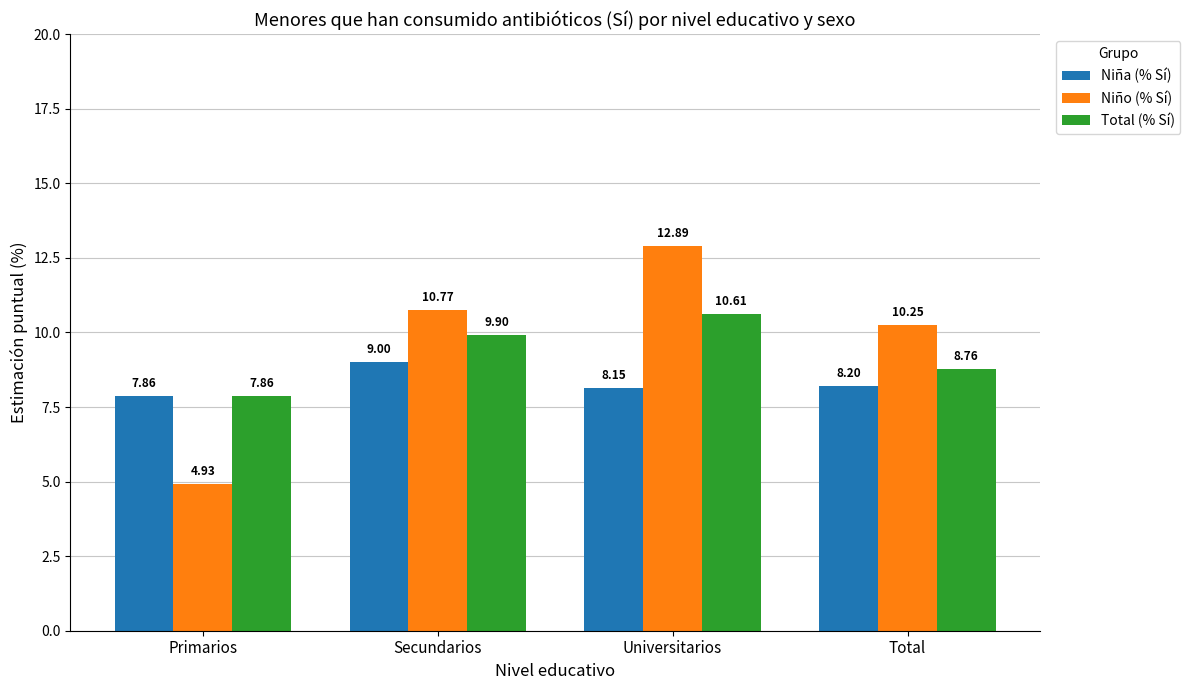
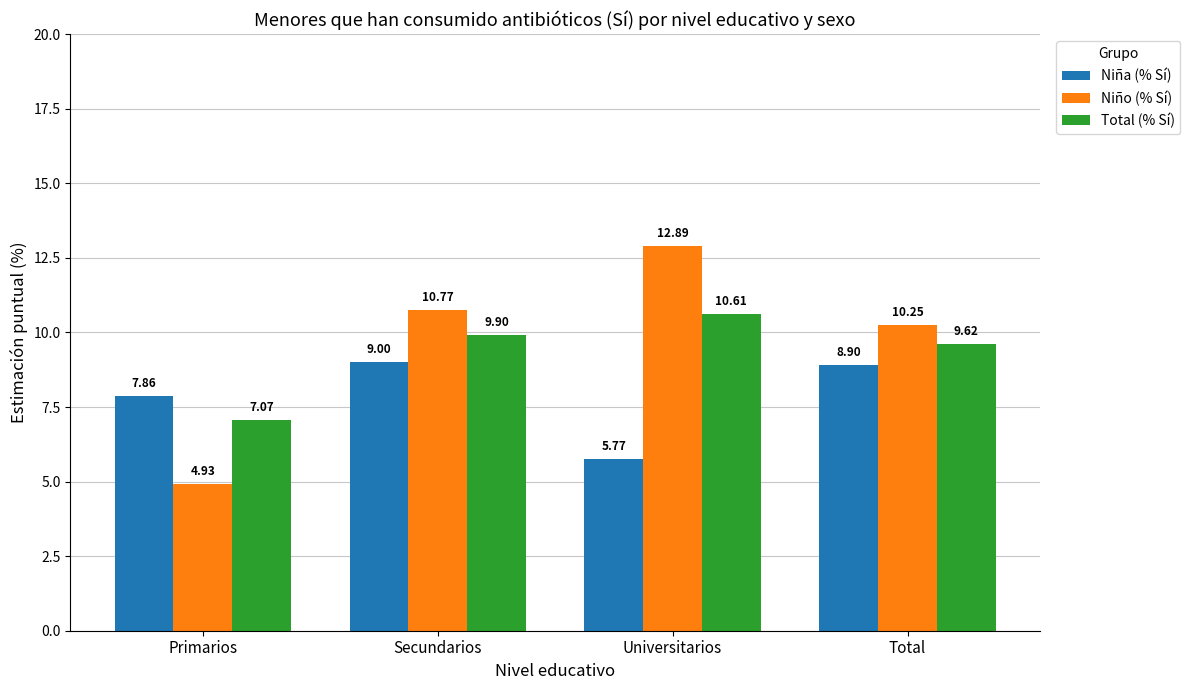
Total (% Sí), Primarios: 7.86 -> 7.07
Niña (% Sí), Universitarios: 8.15 -> 5.77
Niña (% Sí), Total: 8.20 -> 8.90
Total (% Sí), Total: 8.76 -> 9.62
